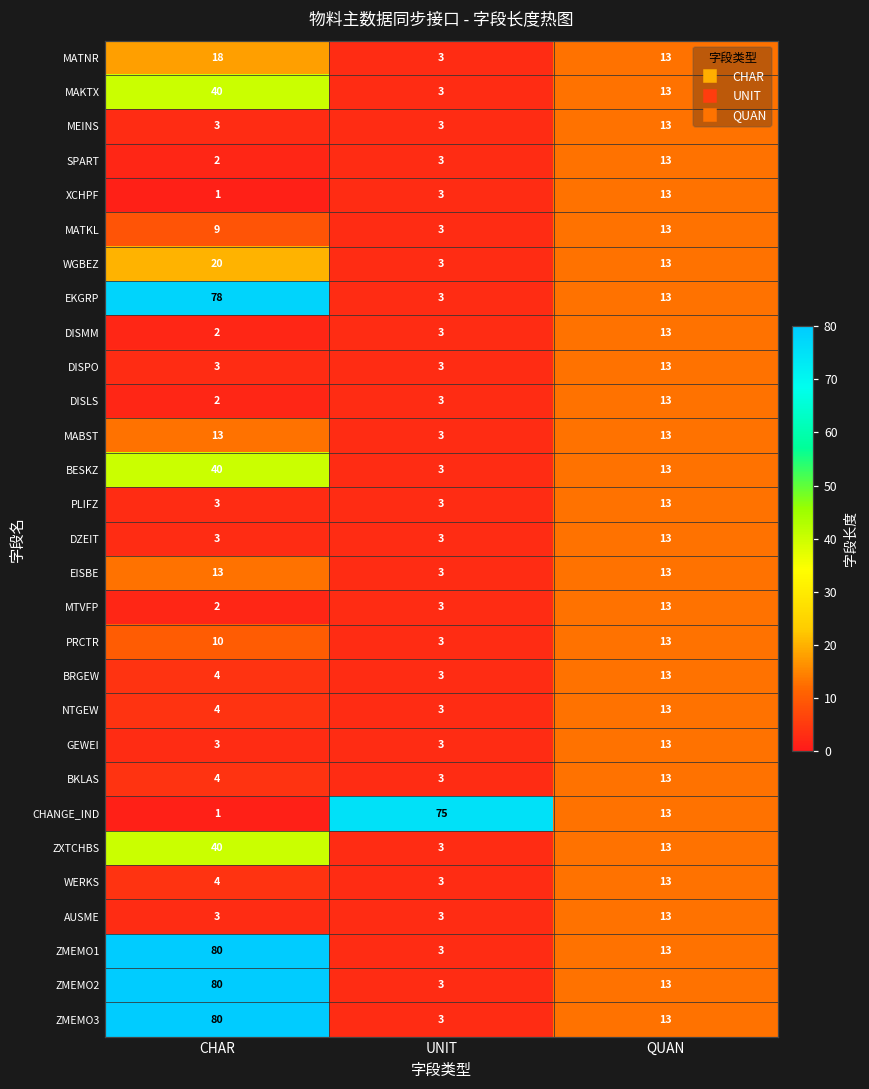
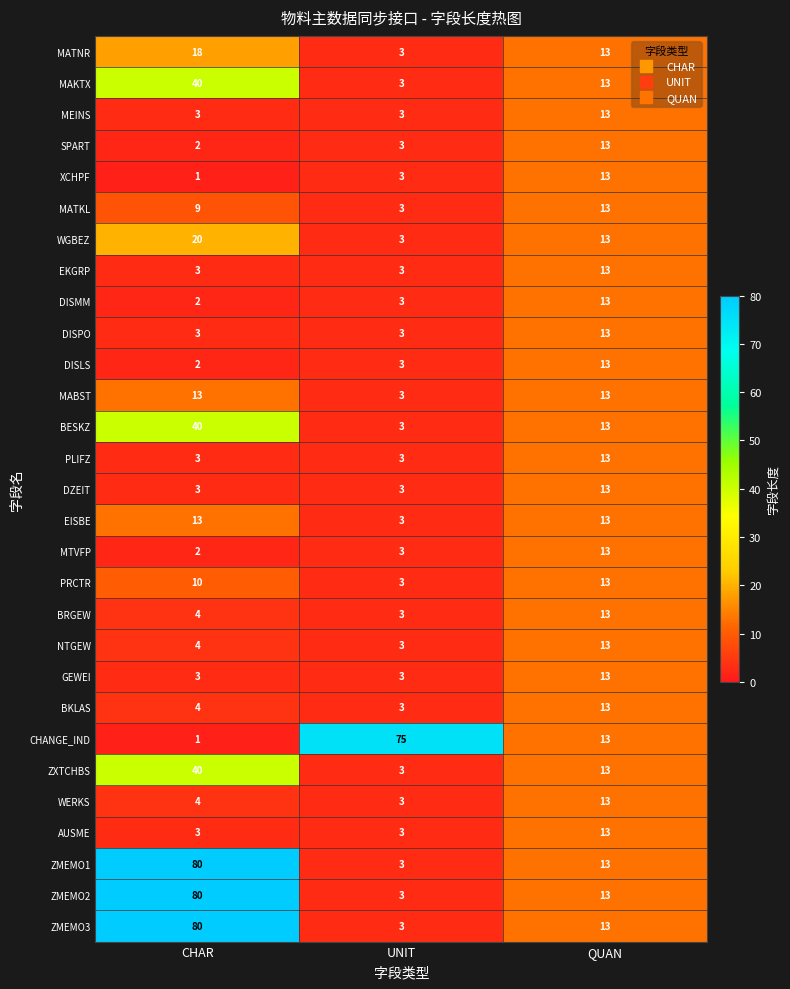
EKGRP, CHAR: 78 -> 3
